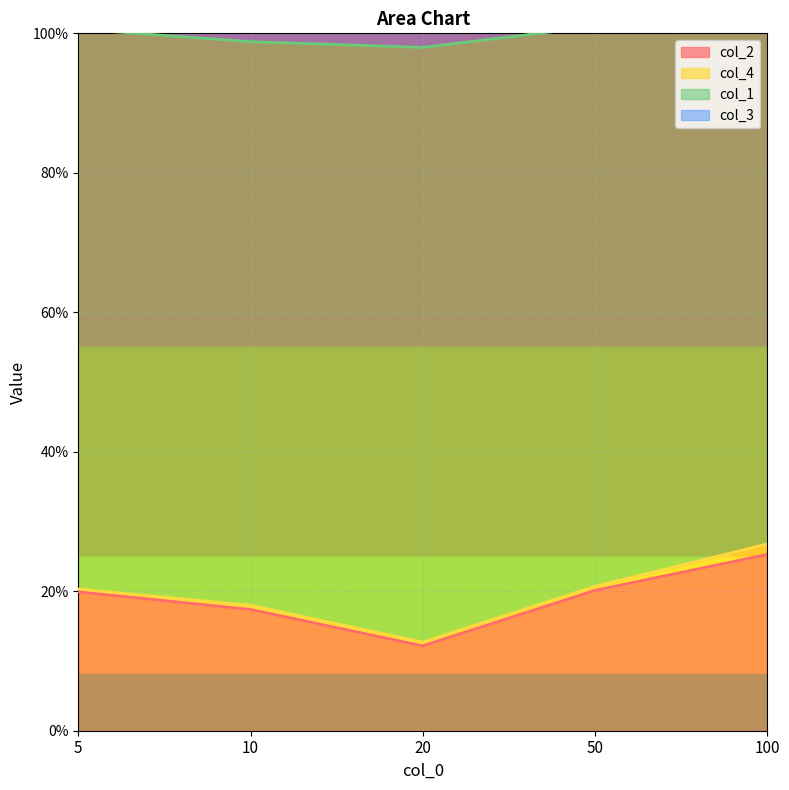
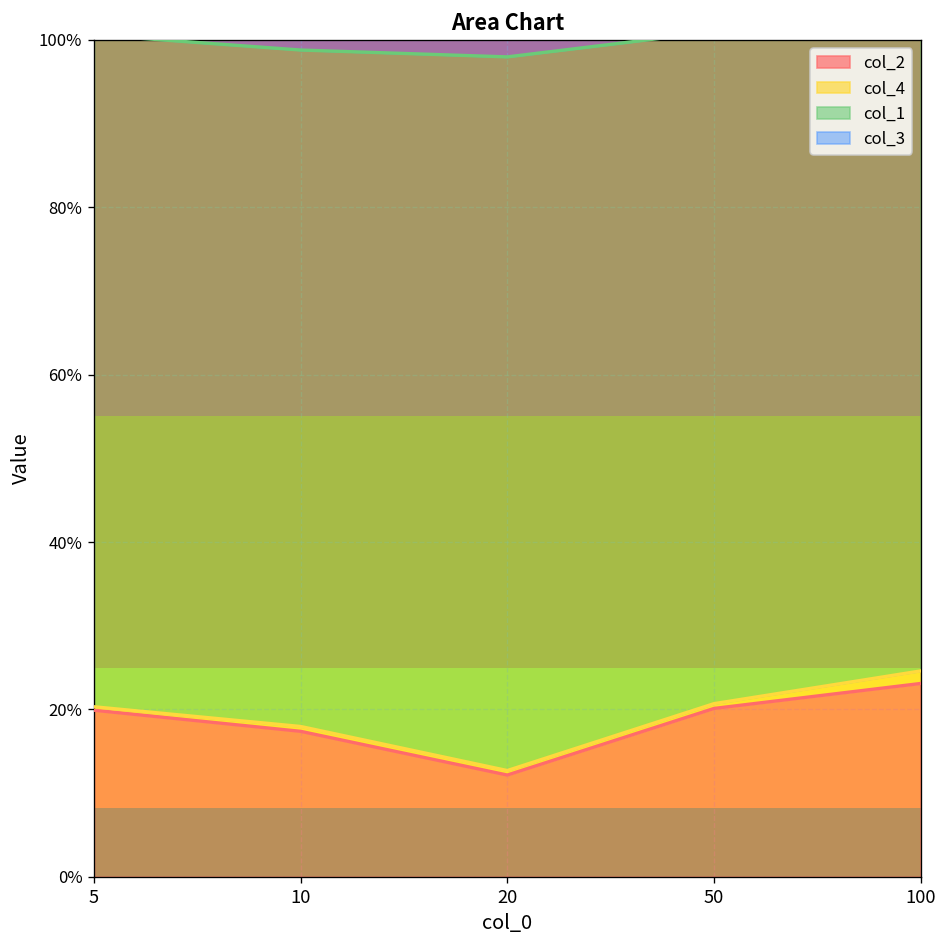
col_2, 100: 25% -> 23%
